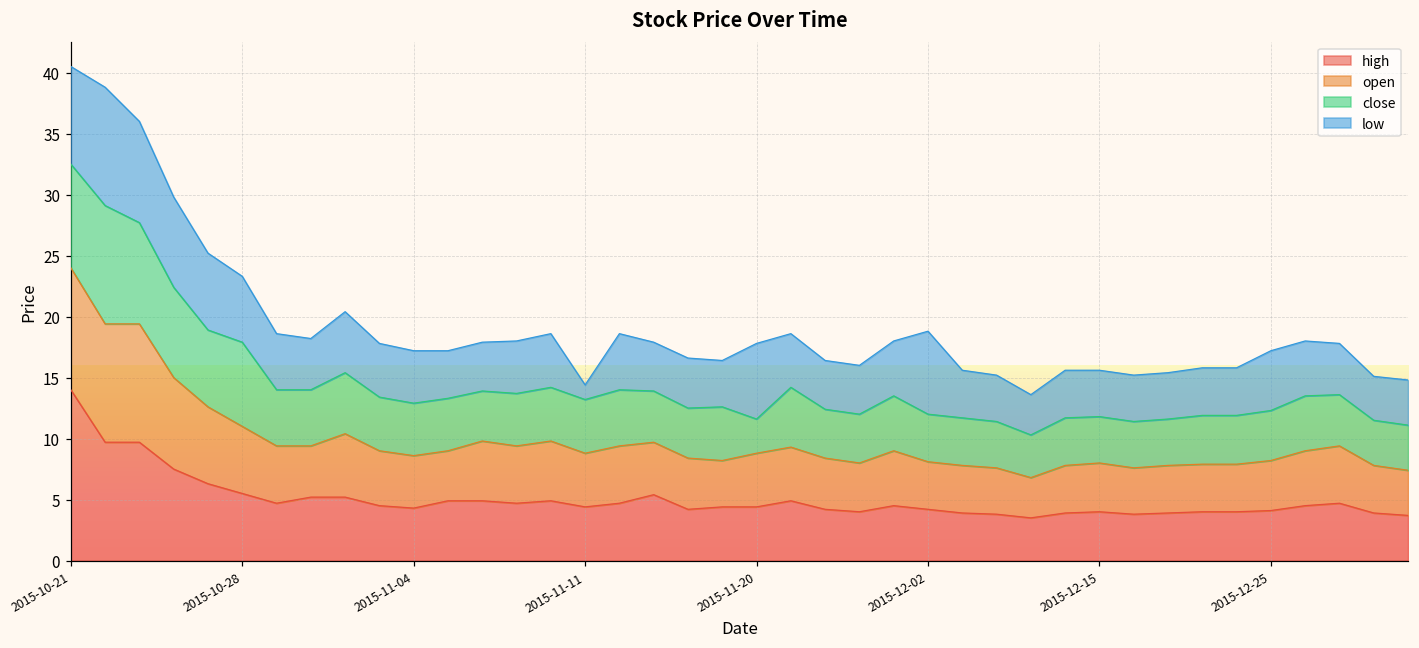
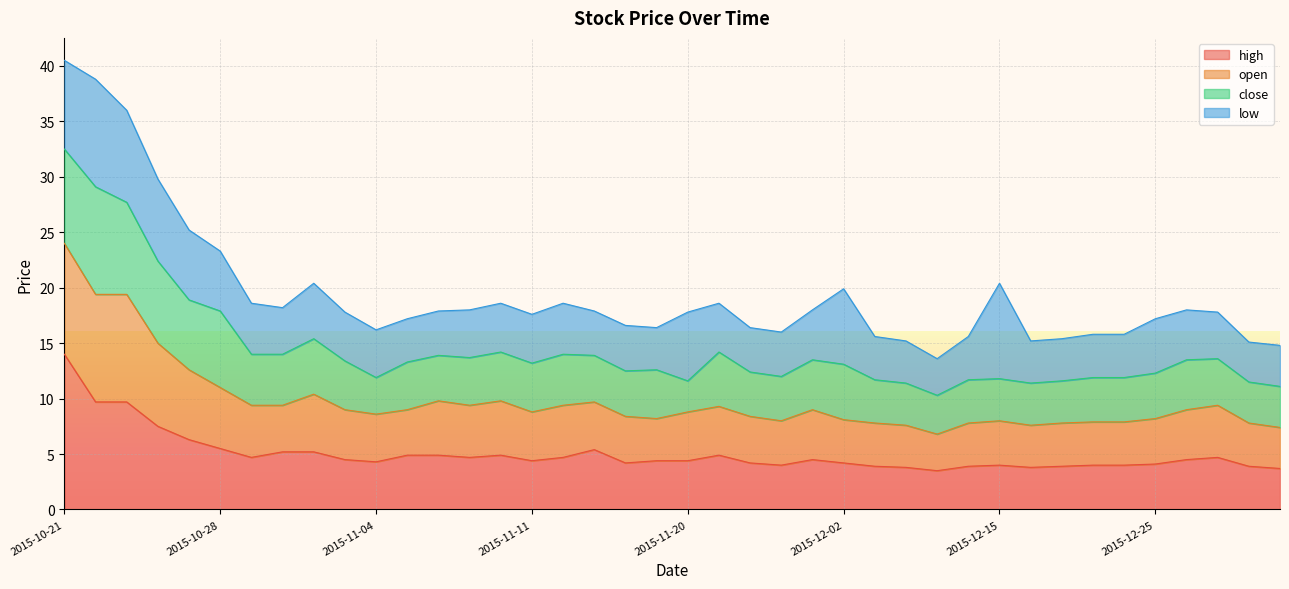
close, 2015-11-04: 4.3 -> 3.3
low, 2015-11-11: 1.2 -> 4.4
close, 2015-12-02: 3.9 -> 5.0
low, 2015-12-15: 3.8 -> 8.6
